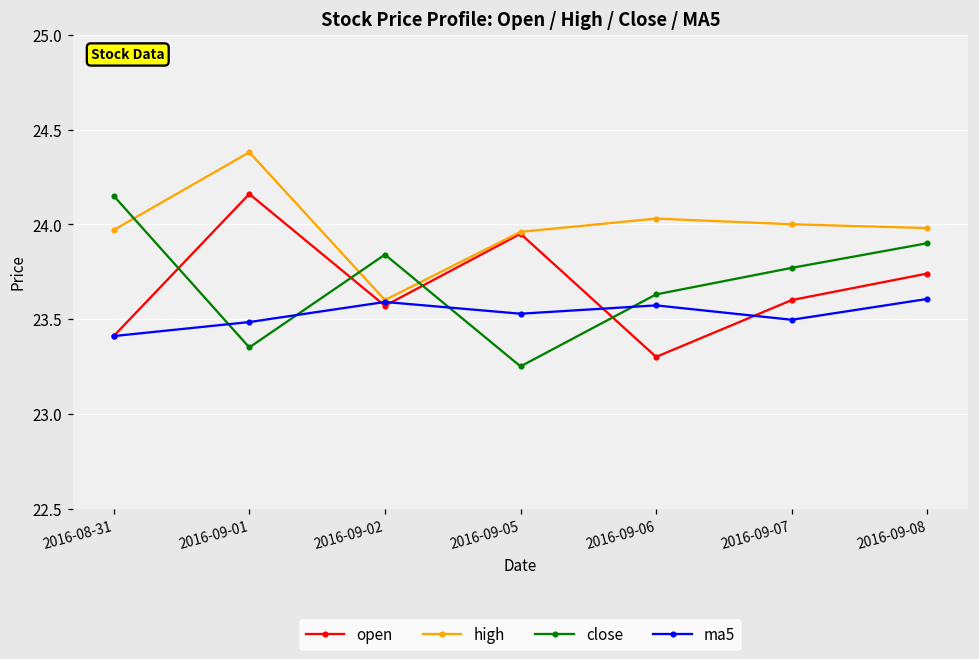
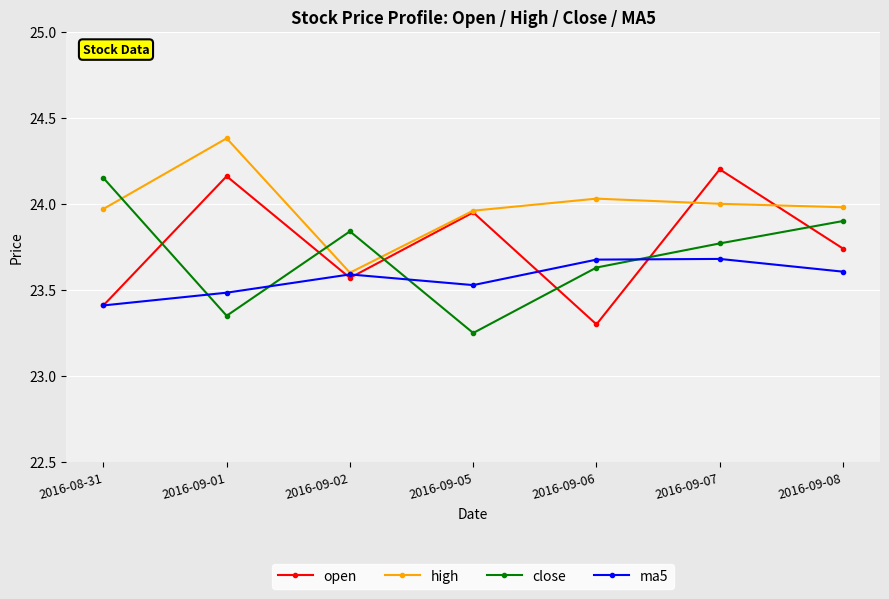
ma5, 2016-09-06: 23.57 -> 23.68
open, 2016-09-07: 23.6 -> 24.2
ma5, 2016-09-07: 23.50 -> 23.68
